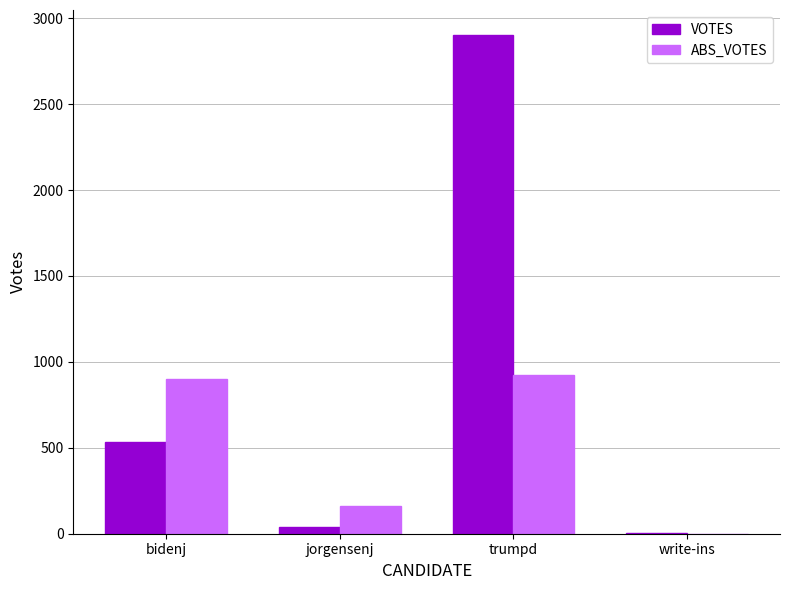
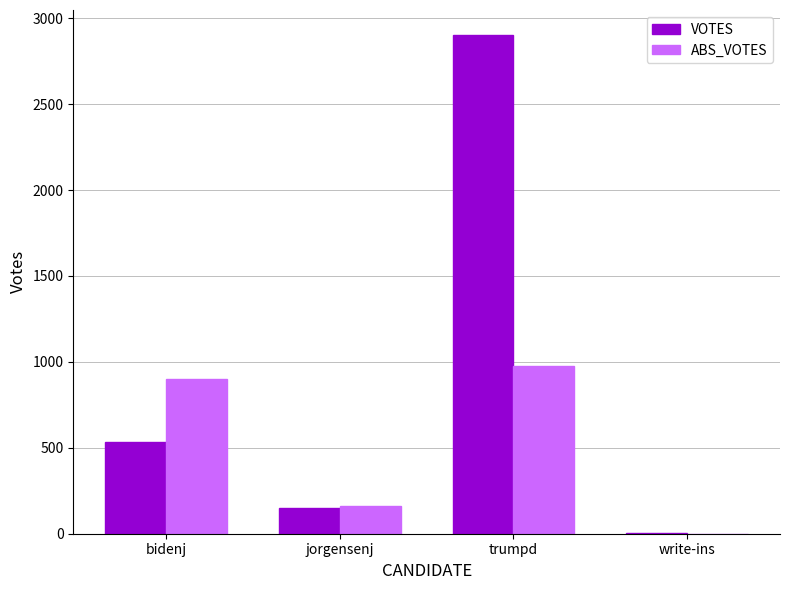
VOTES, jorgensenj: 40 -> 150
ABS_VOTES, trumpd: 920 -> 980
